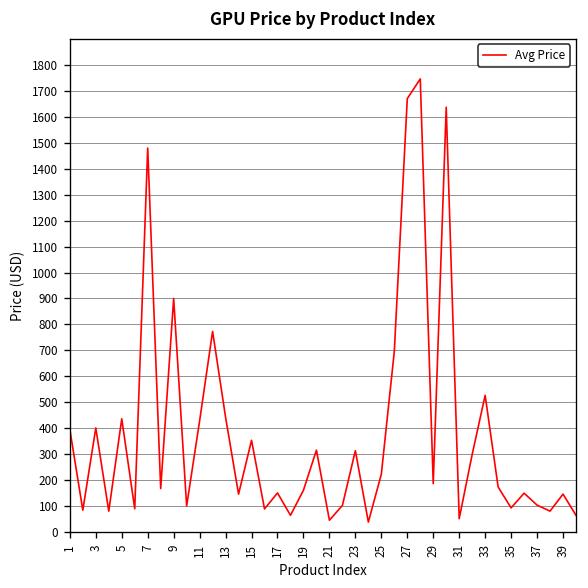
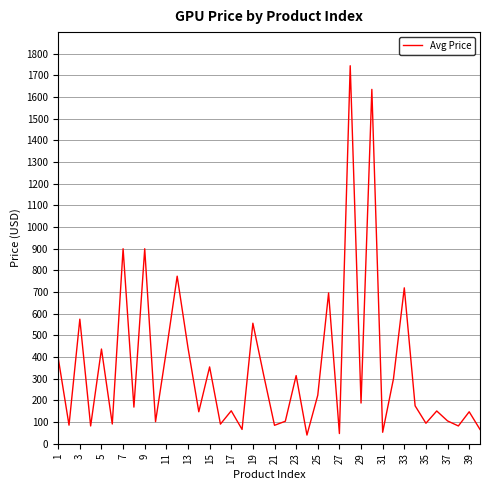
3: 400 -> 570
7: 1480 -> 900
19: 160 -> 560
21: 50 -> 90
27: 1670 -> 50
33: 530 -> 720
